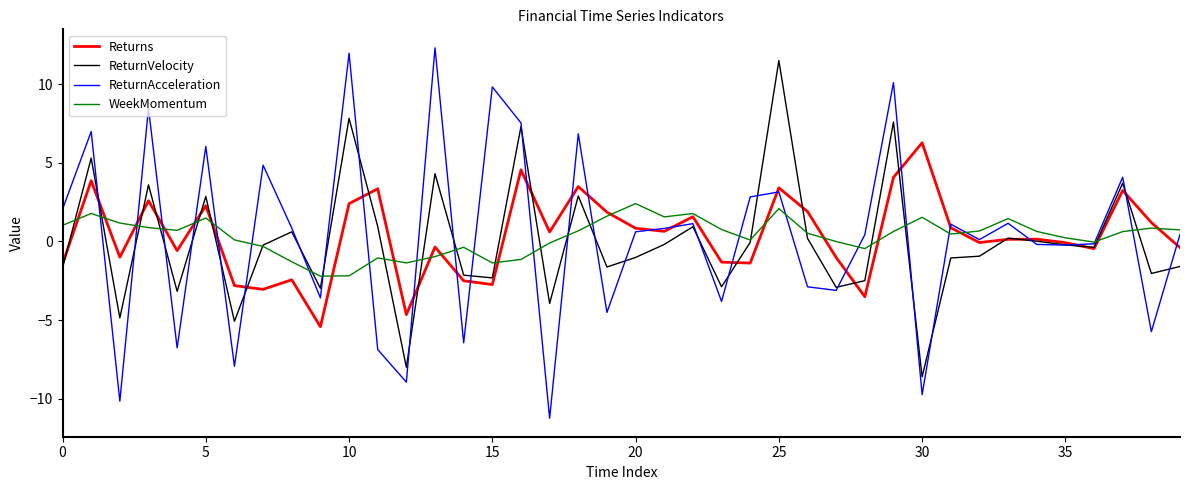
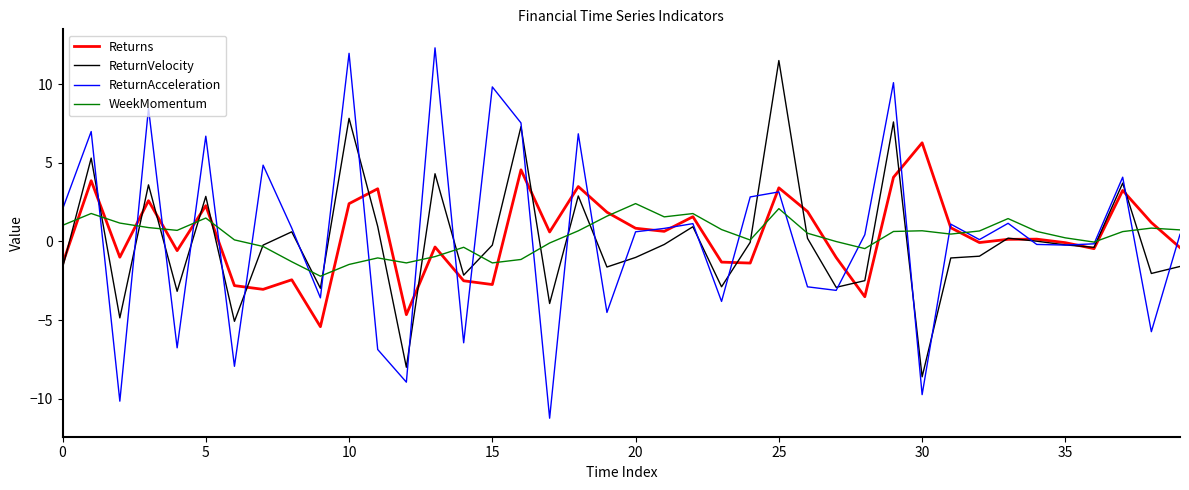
ReturnAcceleration, 5: 6.0 -> 6.7
WeekMomentum, 10: -2.2 -> -1.5
ReturnVelocity, 15: -2.3 -> -0.2
WeekMomentum, 30: 1.5 -> 0.7
